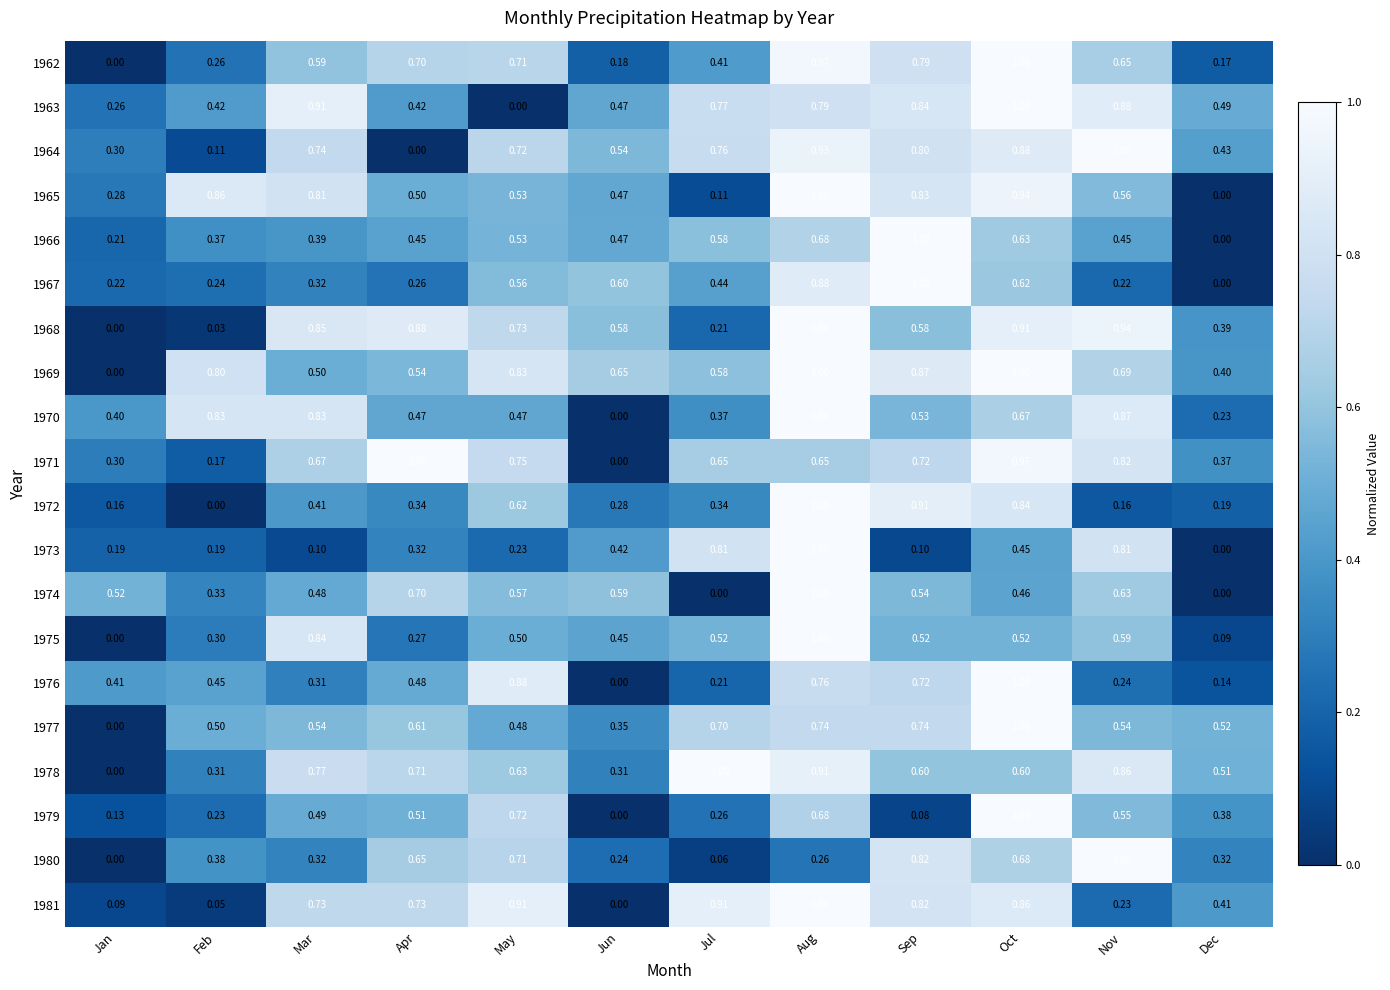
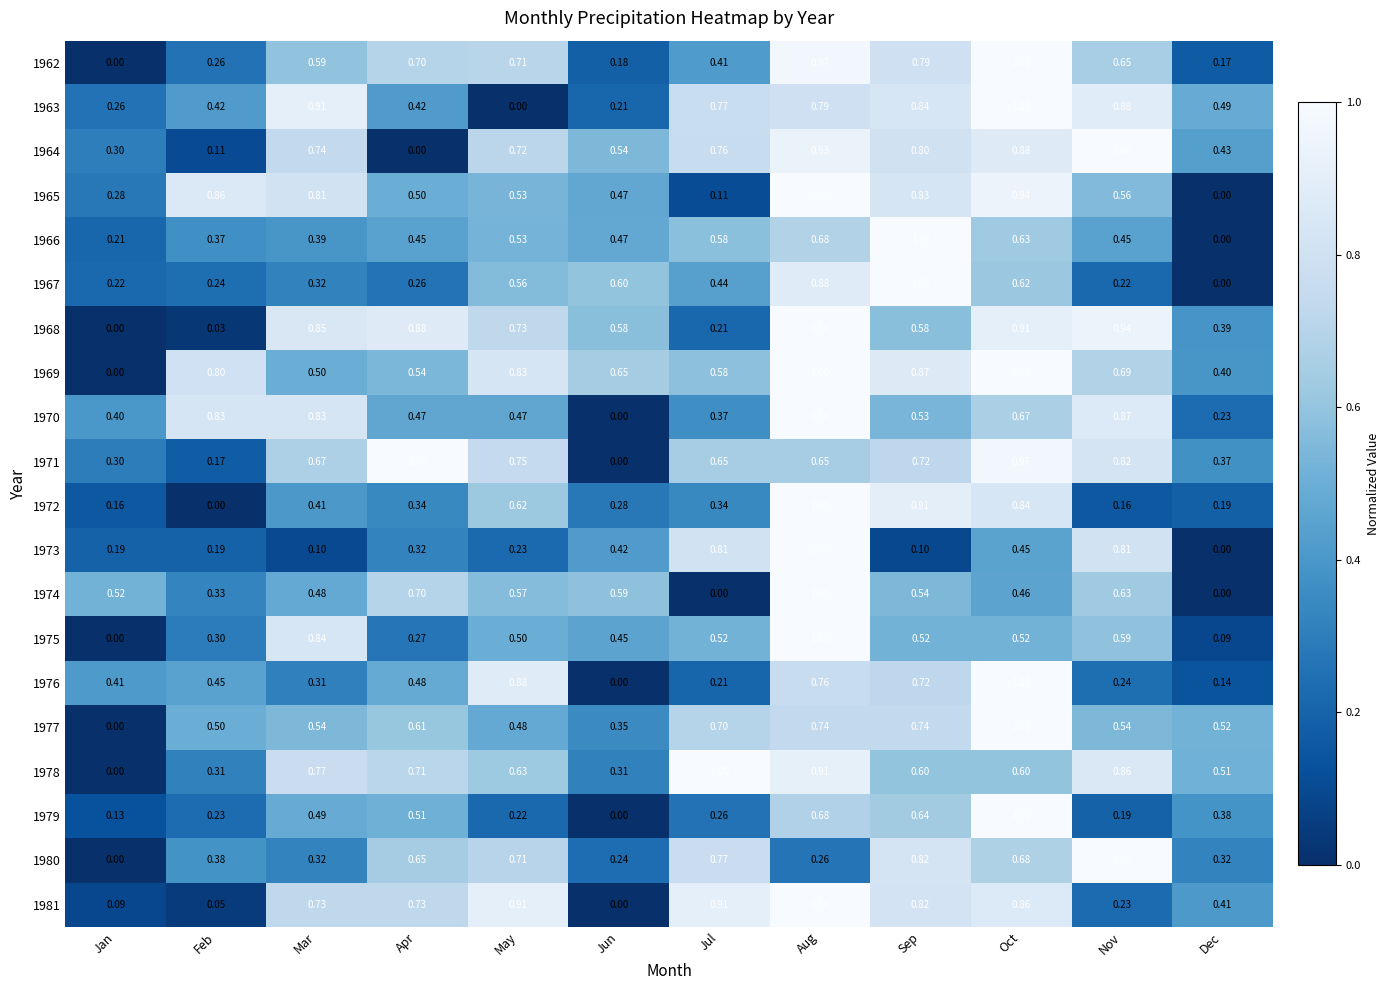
1963, Jun: 0.47 -> 0.21
1979, May: 0.72 -> 0.22
1979, Sep: 0.08 -> 0.64
1979, Nov: 0.55 -> 0.19
1980, Jul: 0.06 -> 0.77
